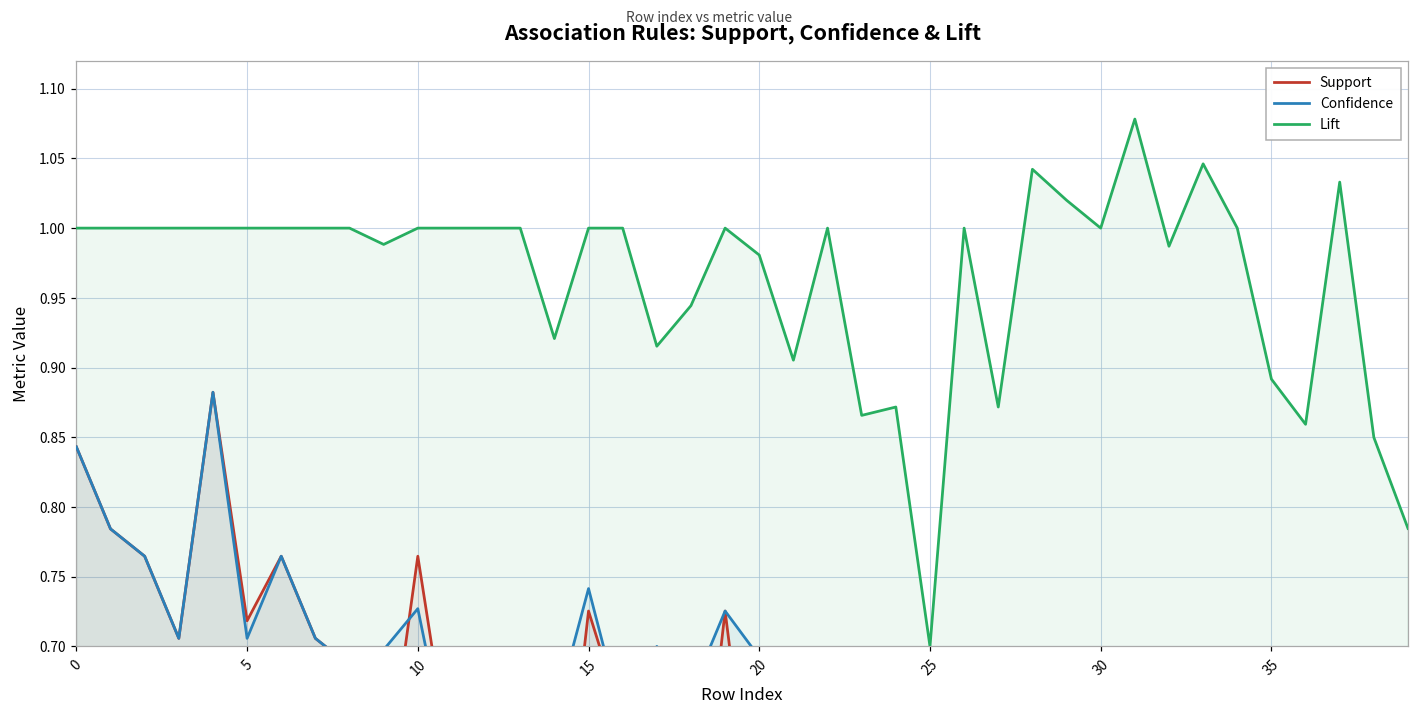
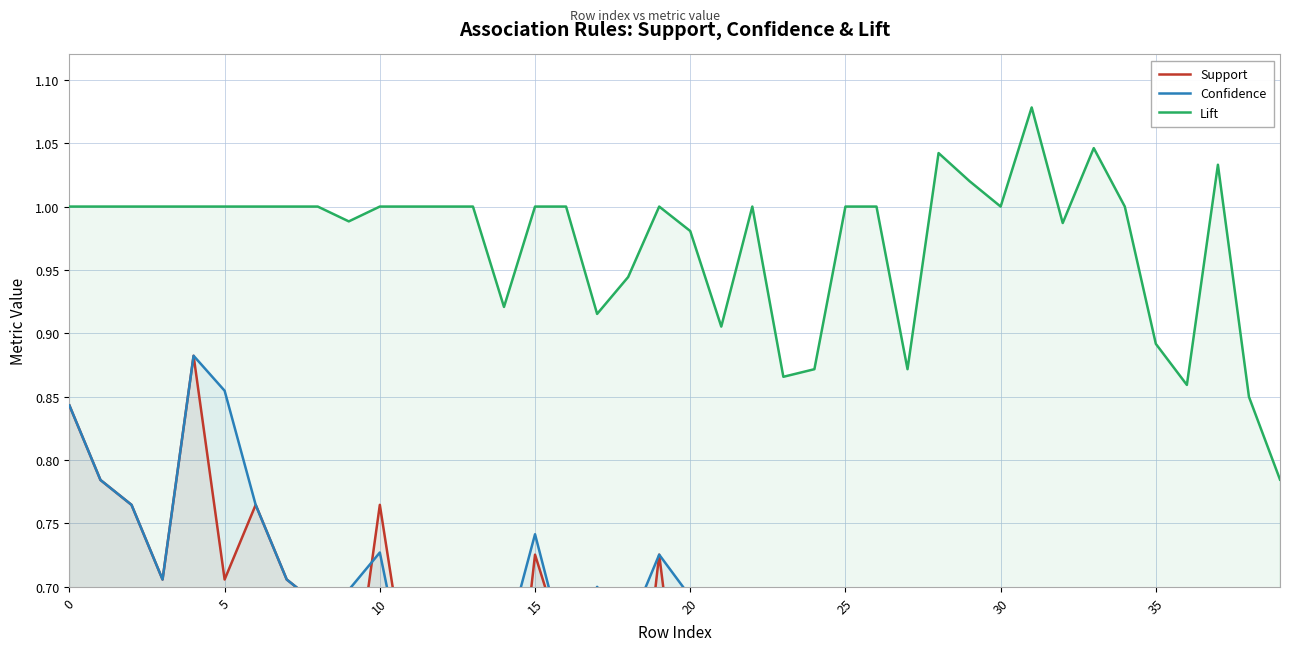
Support, 5: 0.718 -> 0.706
Confidence, 5: 0.706 -> 0.855
Lift, 25: 0.7 -> 1.0
